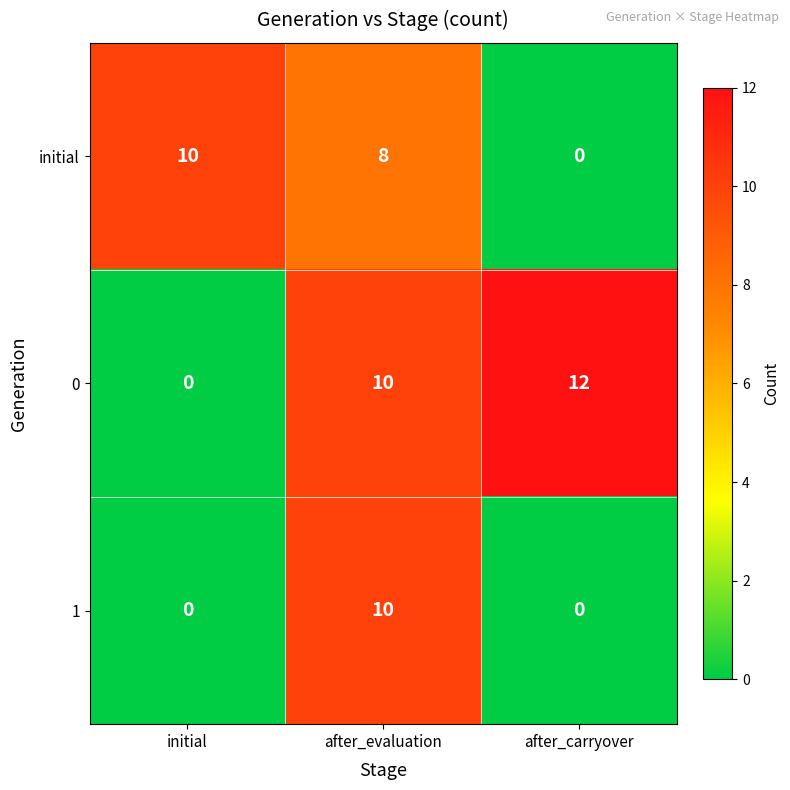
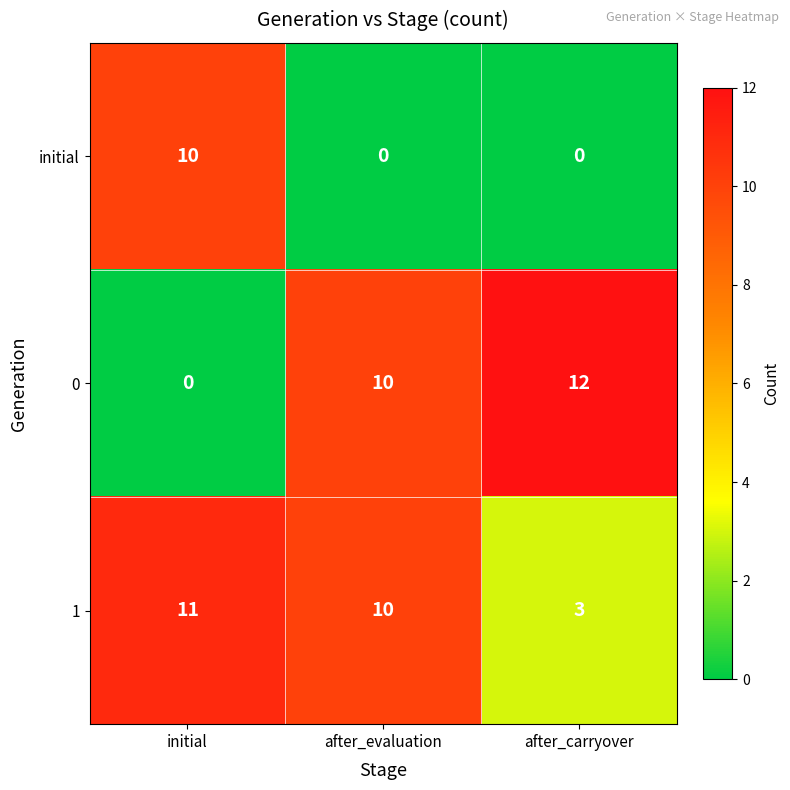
initial, after_evaluation: 8 -> 0
1, initial: 0 -> 11
1, after_carryover: 0 -> 3
